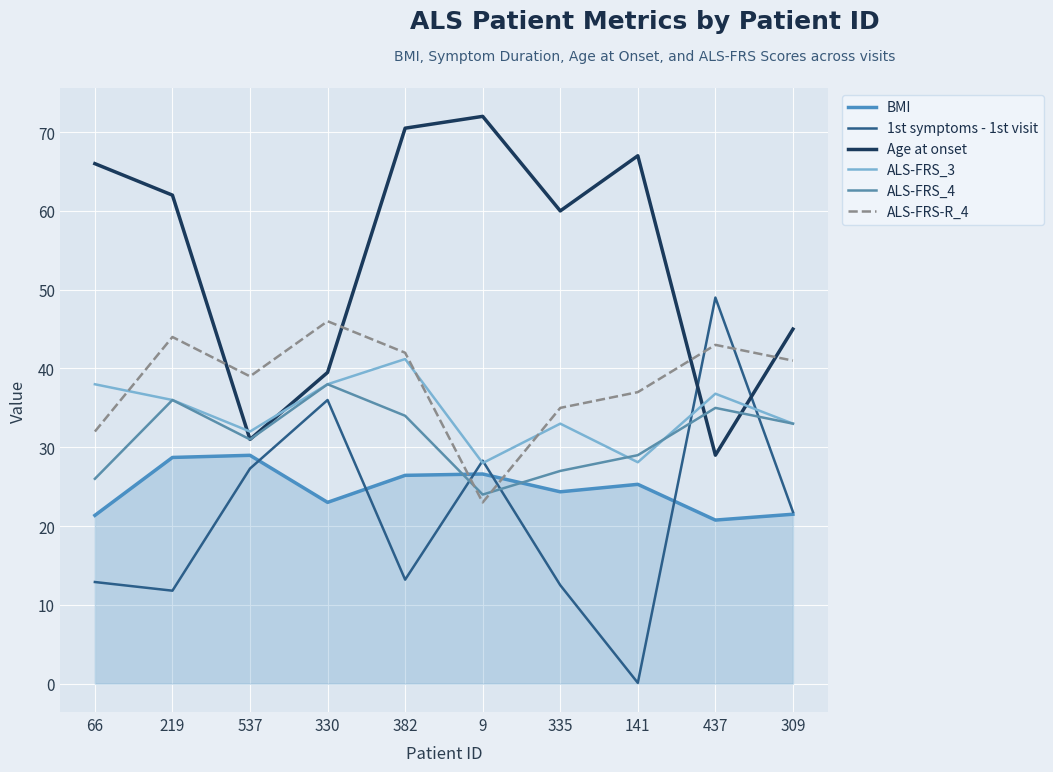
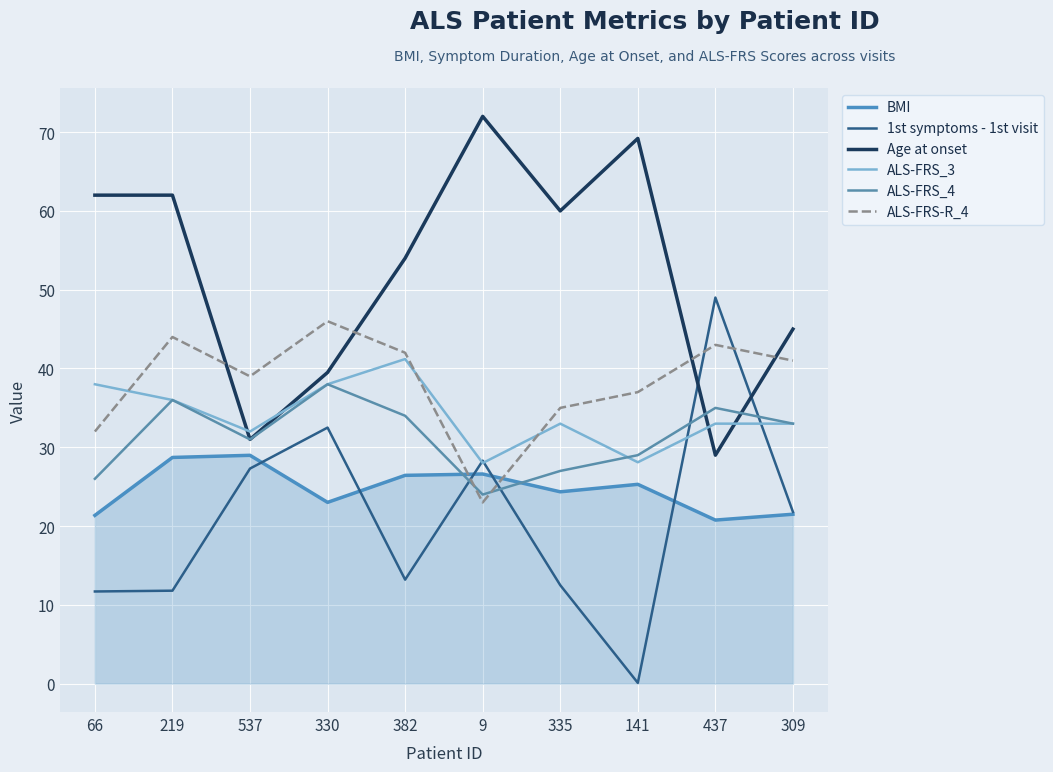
1st symptoms - 1st visit, 66: 13 -> 12
Age at onset, 66: 66 -> 62
1st symptoms - 1st visit, 330: 36 -> 33
Age at onset, 382: 71 -> 54
Age at onset, 141: 67 -> 69
ALS-FRS_3, 437: 37 -> 33
